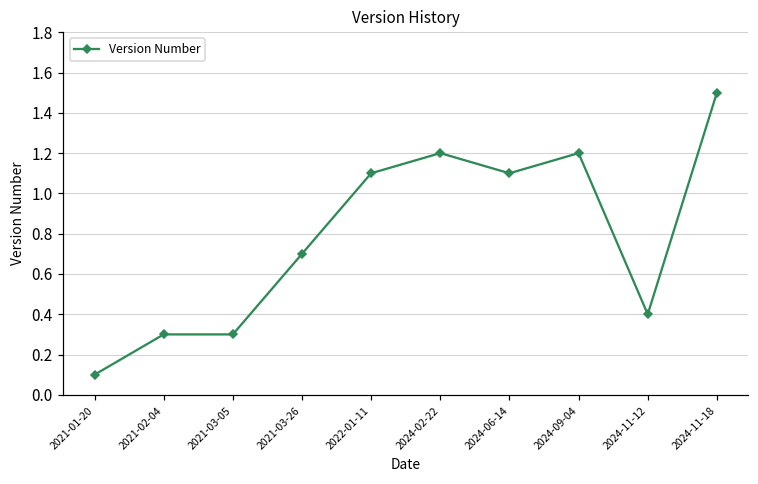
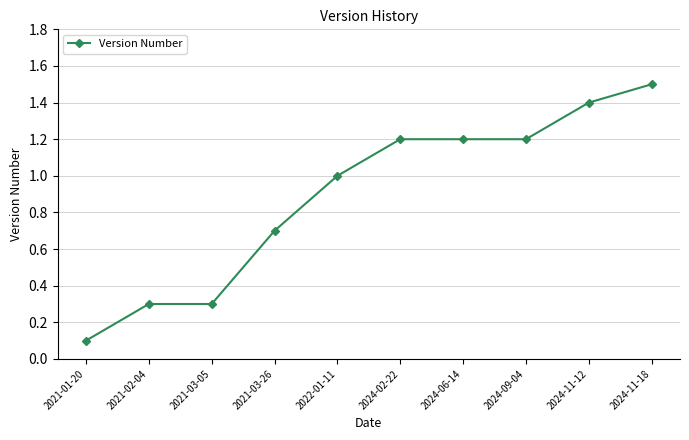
2022-01-11: 1.1 -> 1.0
2024-06-14: 1.1 -> 1.2
2024-11-12: 0.4 -> 1.4
